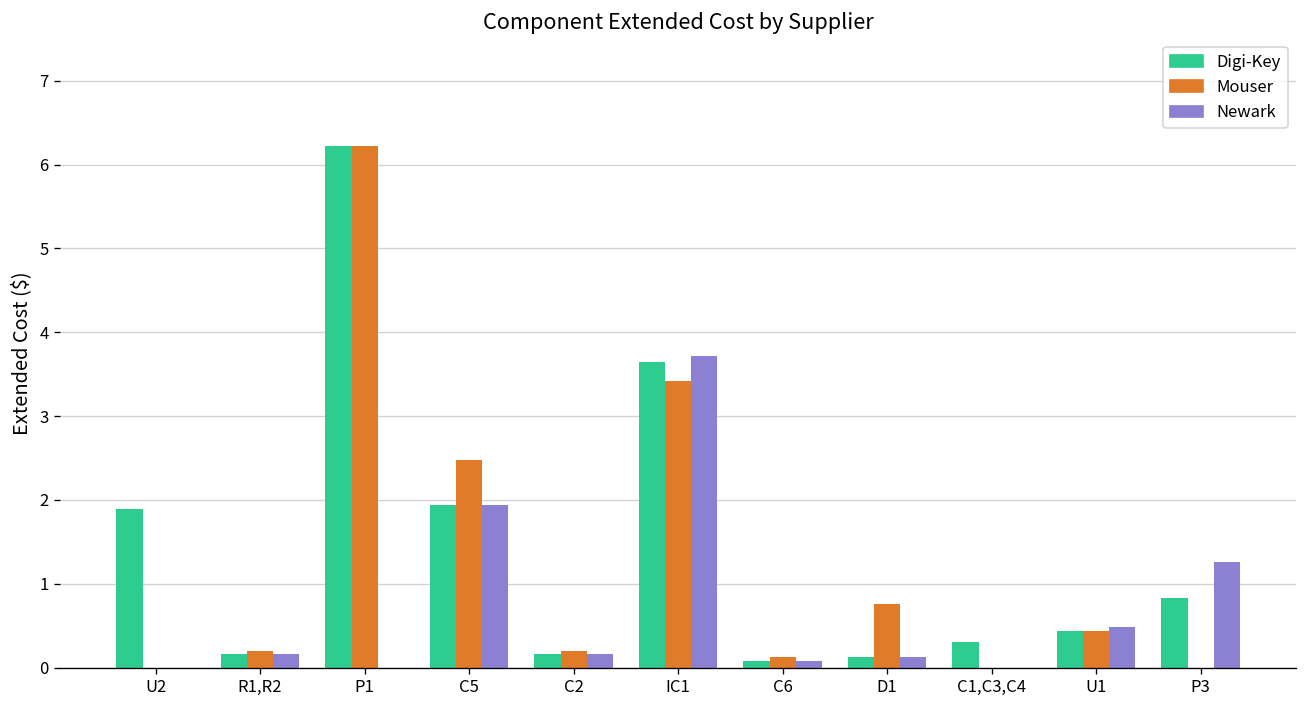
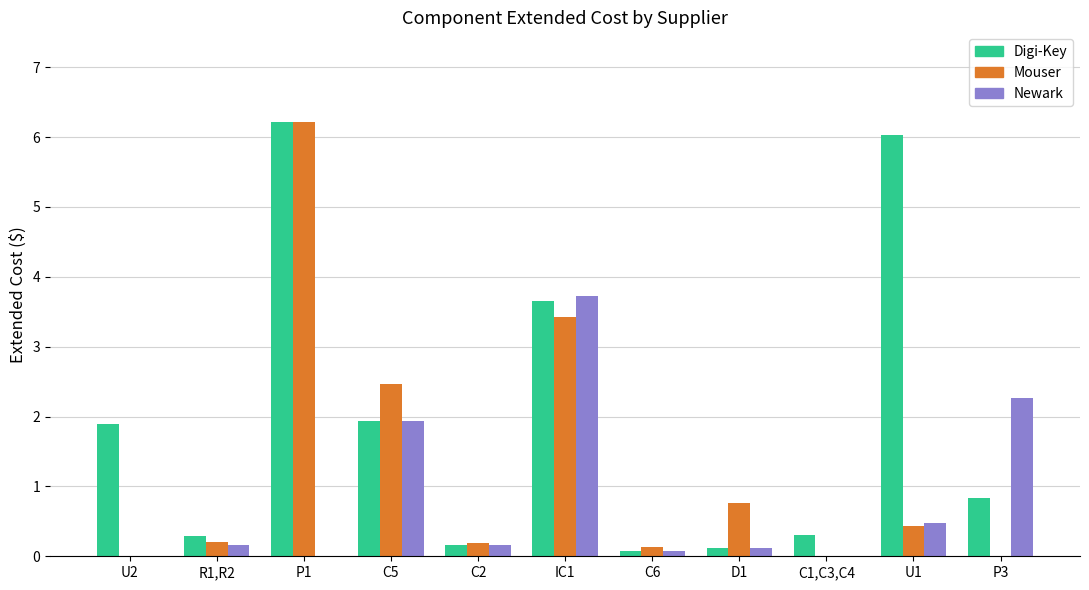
Digi-Key, R1,R2: 0.2 -> 0.3
Digi-Key, U1: 0.4 -> 6.0
Newark, P3: 1.3 -> 2.3
